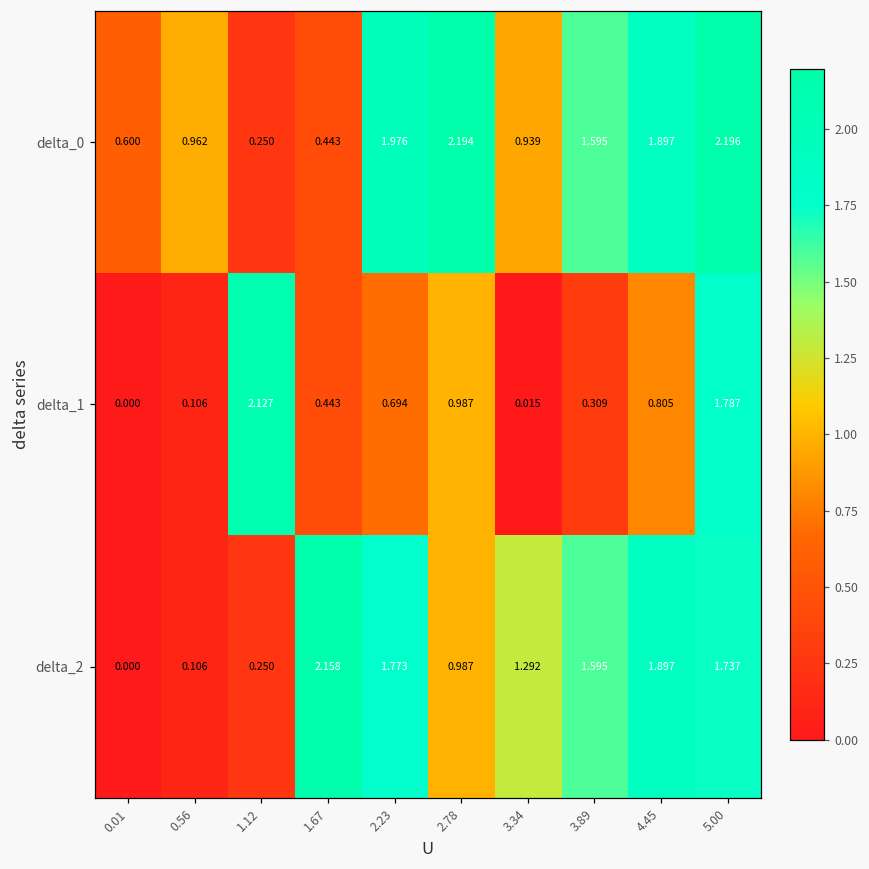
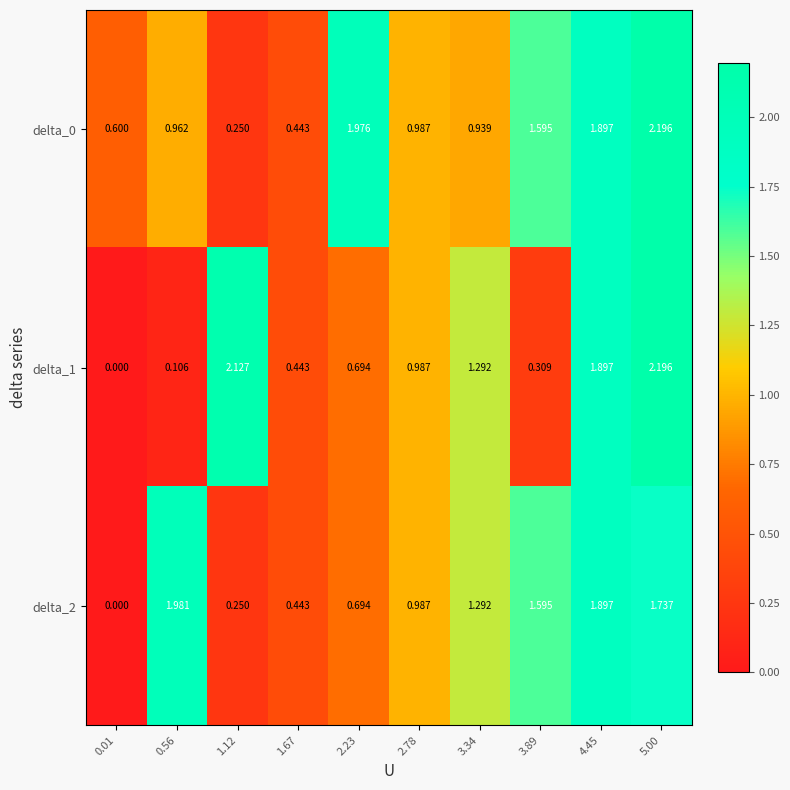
delta_0, 2.78: 2.194 -> 0.987
delta_1, 3.34: 0.015 -> 1.292
delta_1, 4.45: 0.805 -> 1.897
delta_1, 5.00: 1.787 -> 2.196
delta_2, 0.56: 0.106 -> 1.981
delta_2, 1.67: 2.158 -> 0.443
delta_2, 2.23: 1.773 -> 0.694
